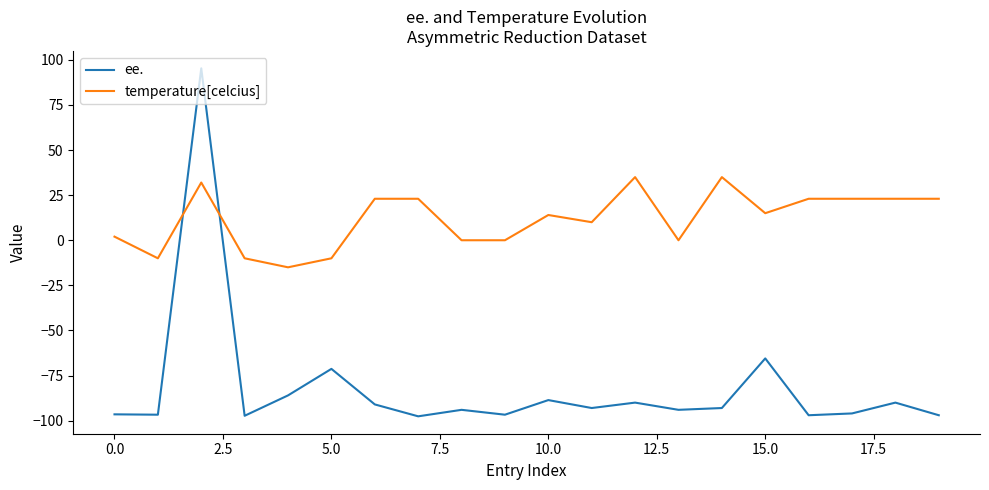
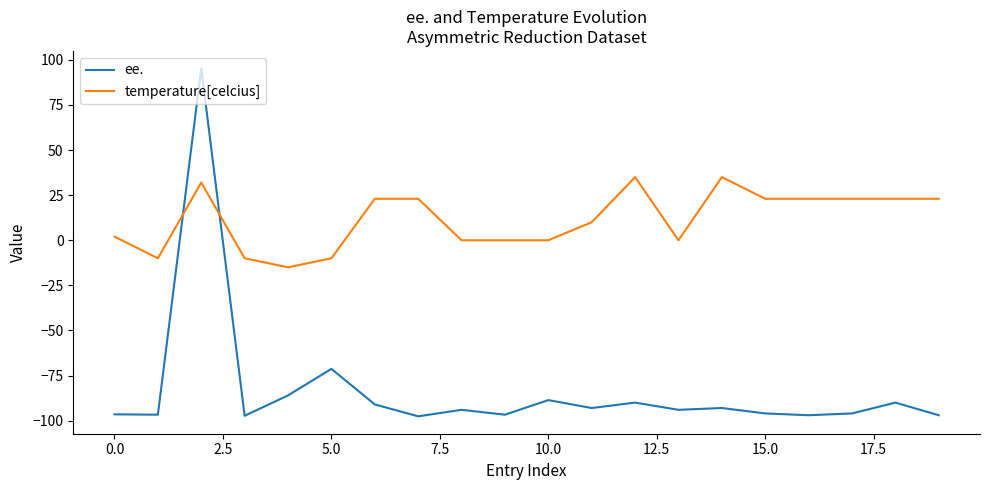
temperature[celcius], 10.0: 14 -> 0
ee., 15.0: -66 -> -96
temperature[celcius], 15.0: 15 -> 23
